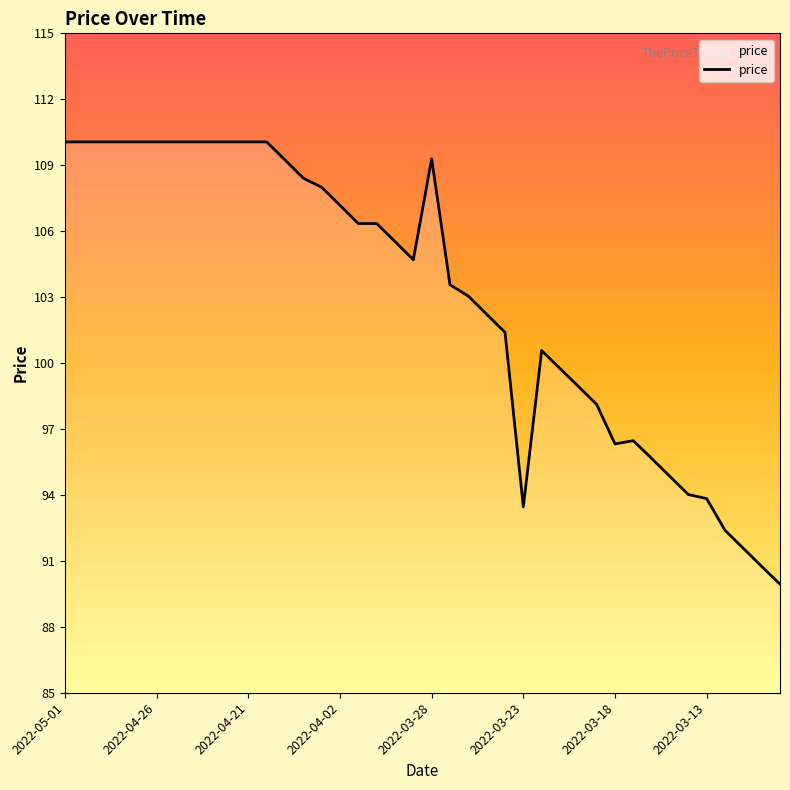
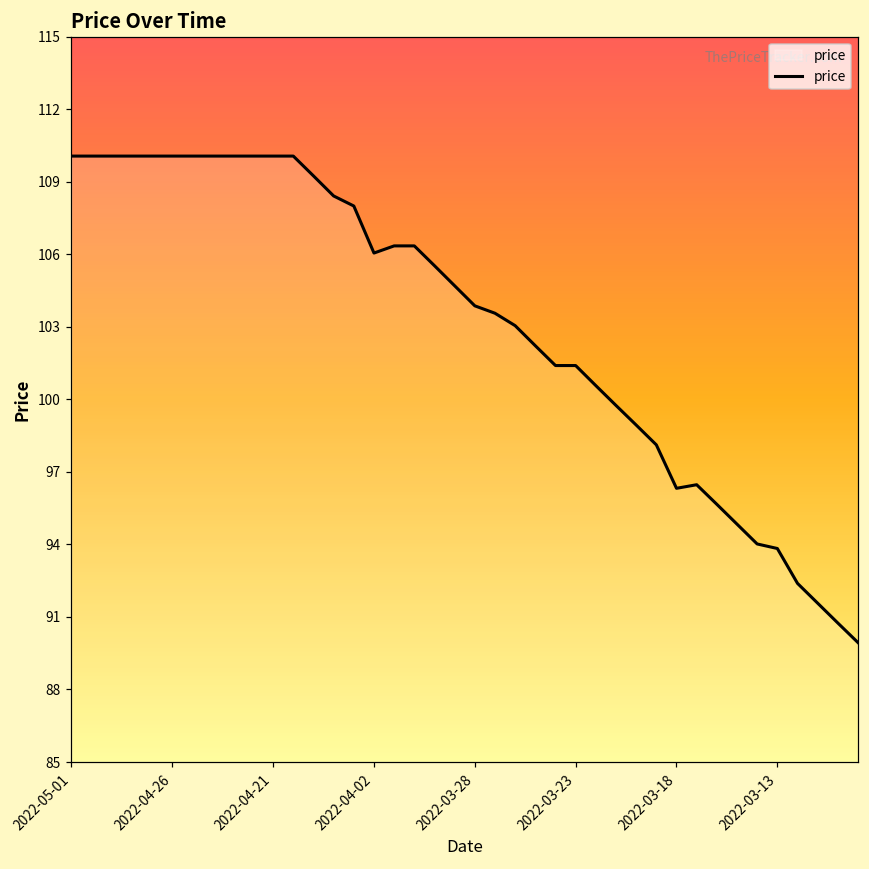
2022-04-02: 107.3 -> 106.2
2022-03-28: 109.5 -> 104.0
2022-03-23: 93.5 -> 101.5
